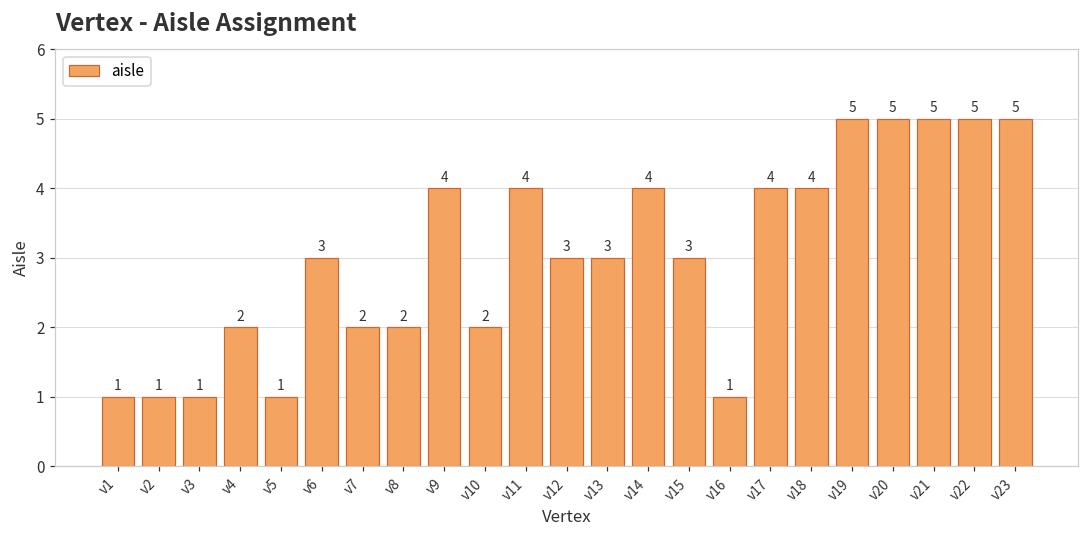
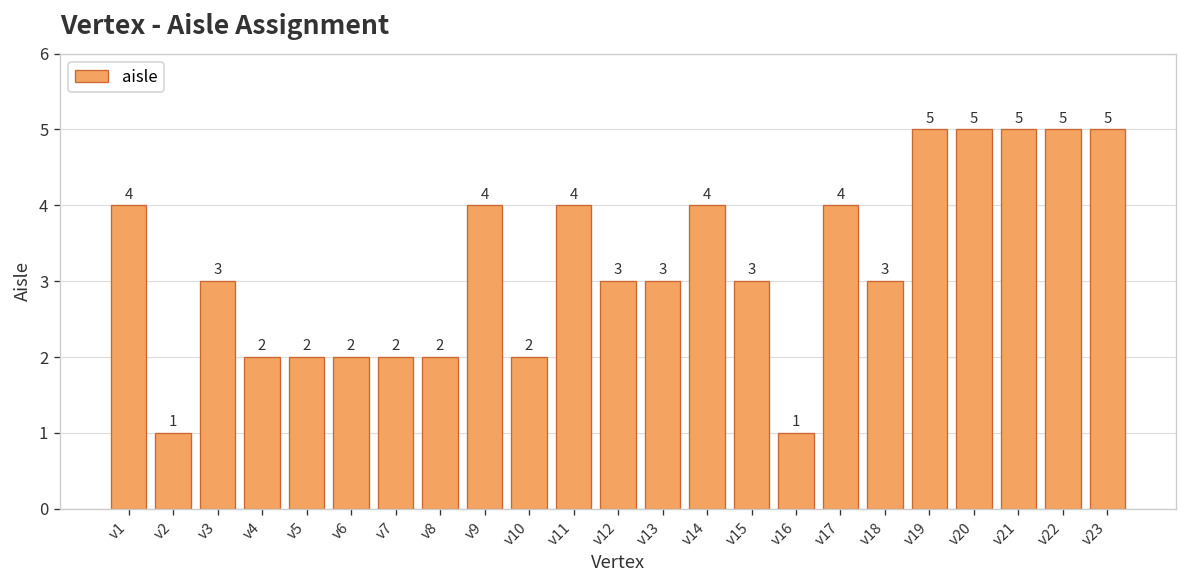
v1: 1 -> 4
v3: 1 -> 3
v5: 1 -> 2
v6: 3 -> 2
v18: 4 -> 3
